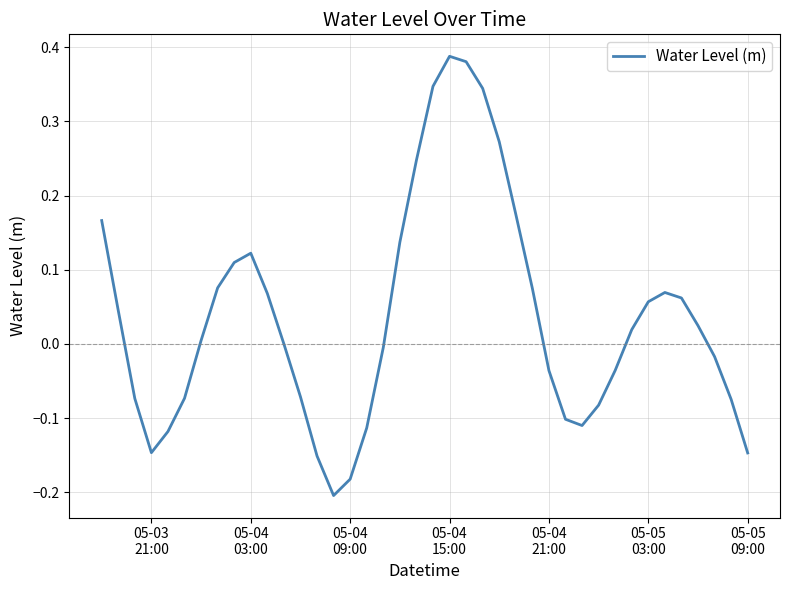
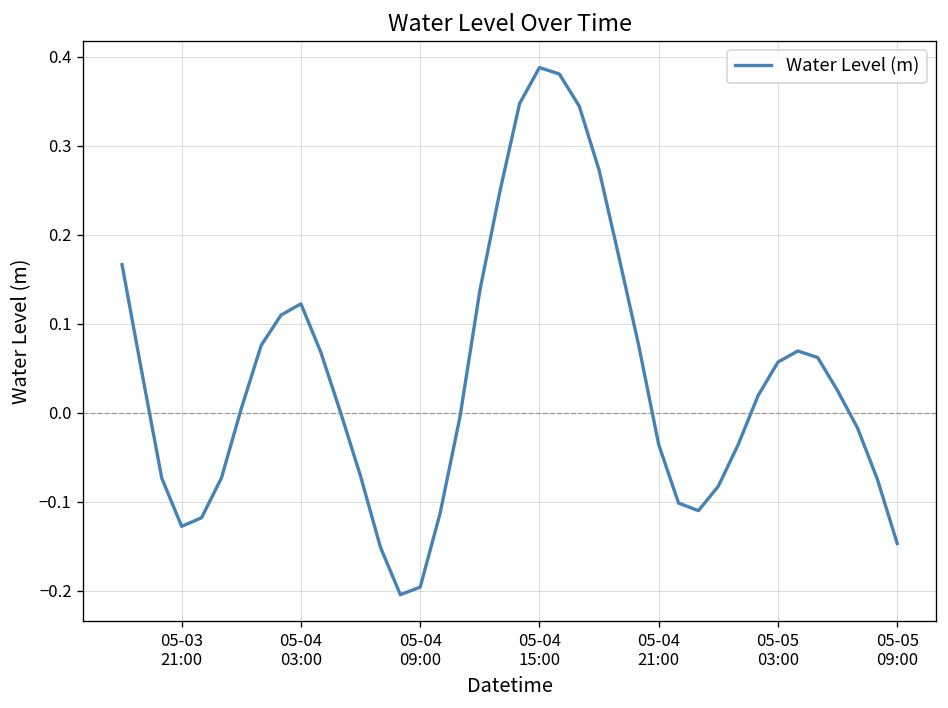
05-03 21:00: -0.15 -> -0.13
05-04 09:00: -0.18 -> -0.20
